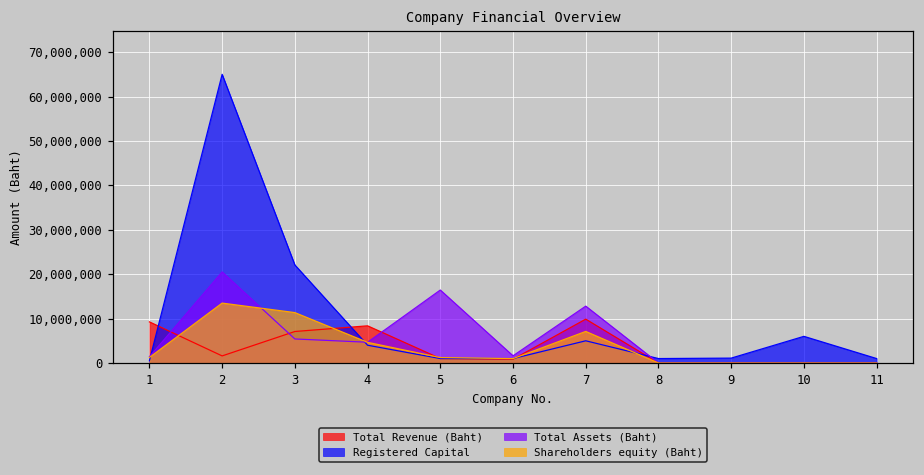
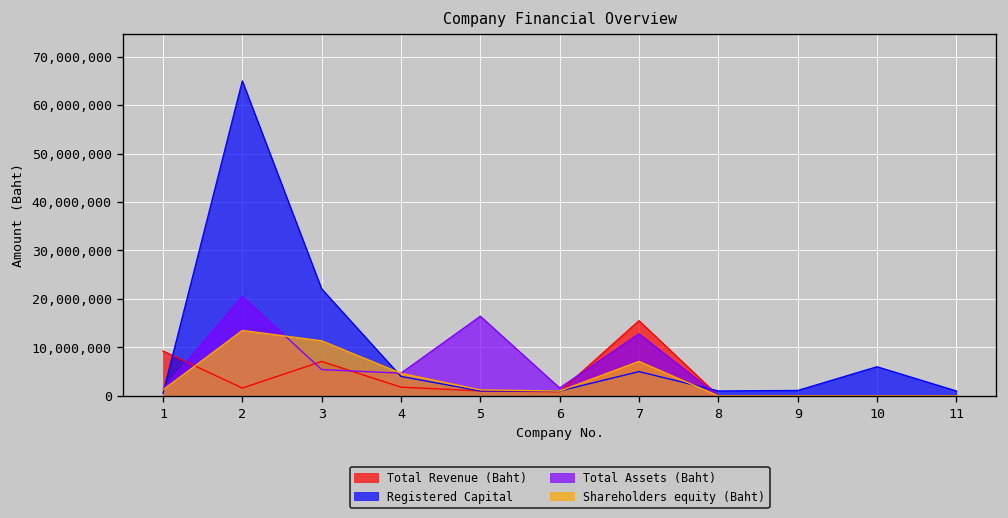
Total Revenue (Baht), 4: 8,000,000 -> 2,000,000
Total Revenue (Baht), 7: 10,000,000 -> 16,000,000
